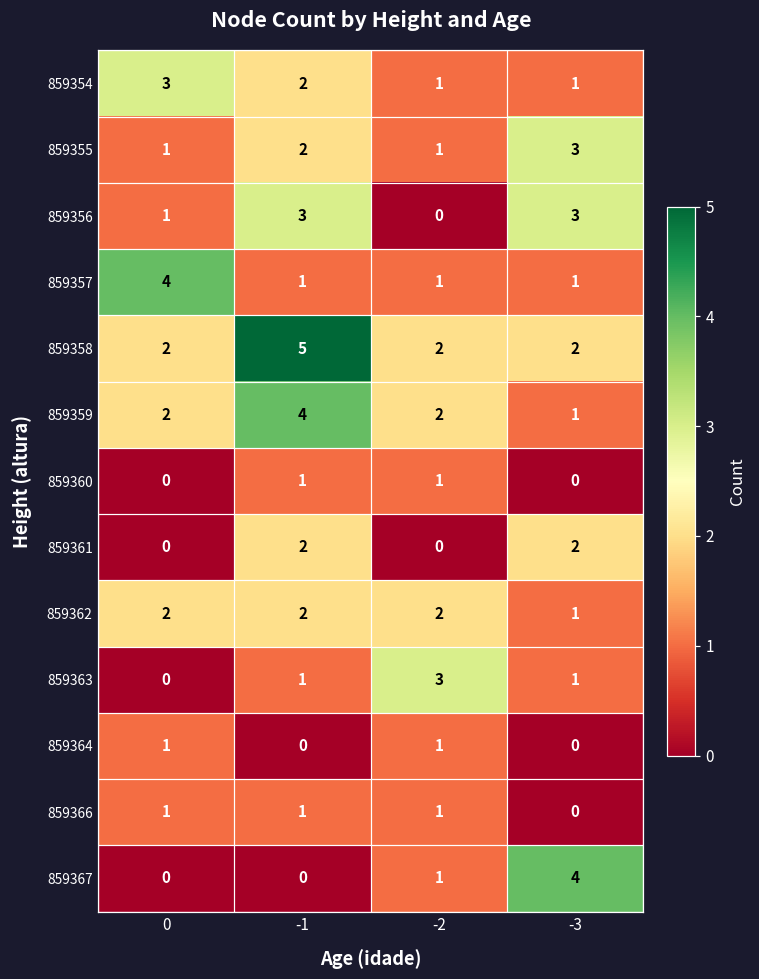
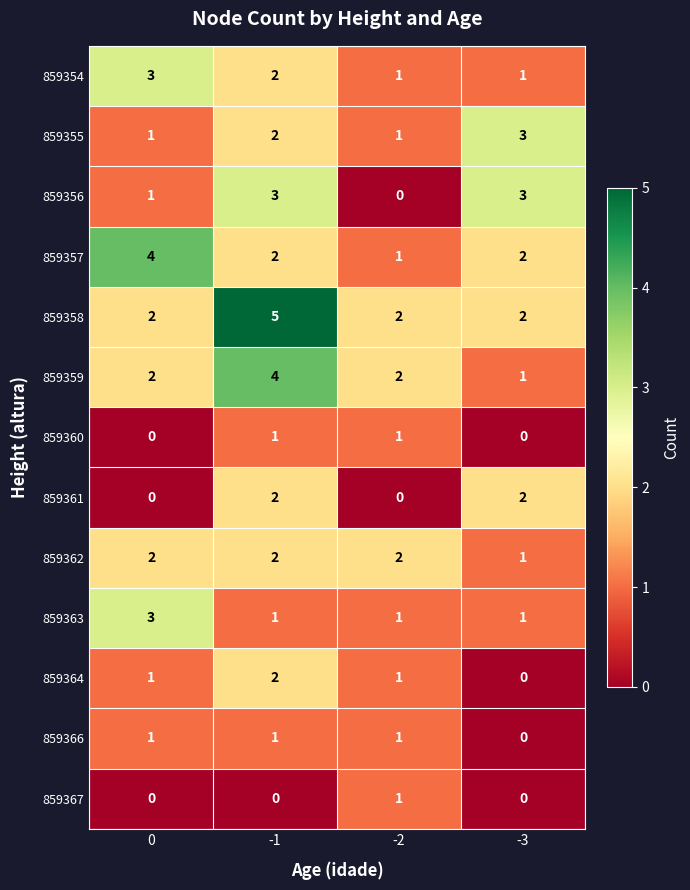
859357, -1: 1 -> 2
859357, -3: 1 -> 2
859363, 0: 0 -> 3
859363, -2: 3 -> 1
859364, -1: 0 -> 2
859367, -3: 4 -> 0
